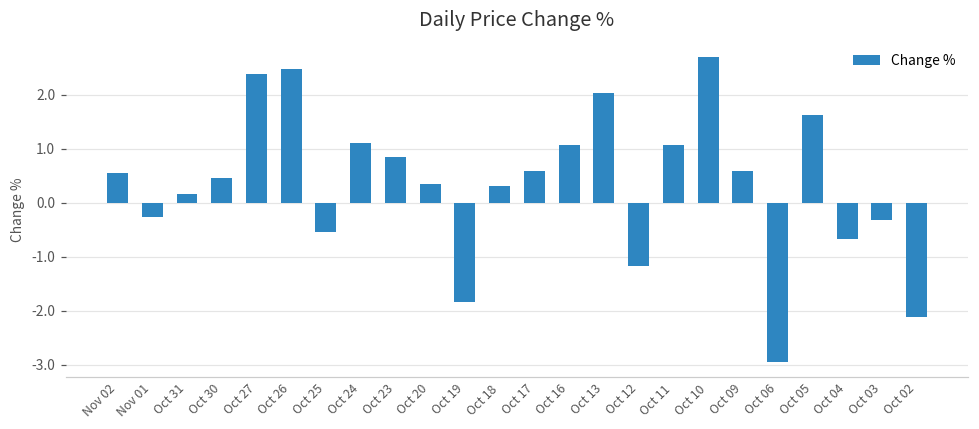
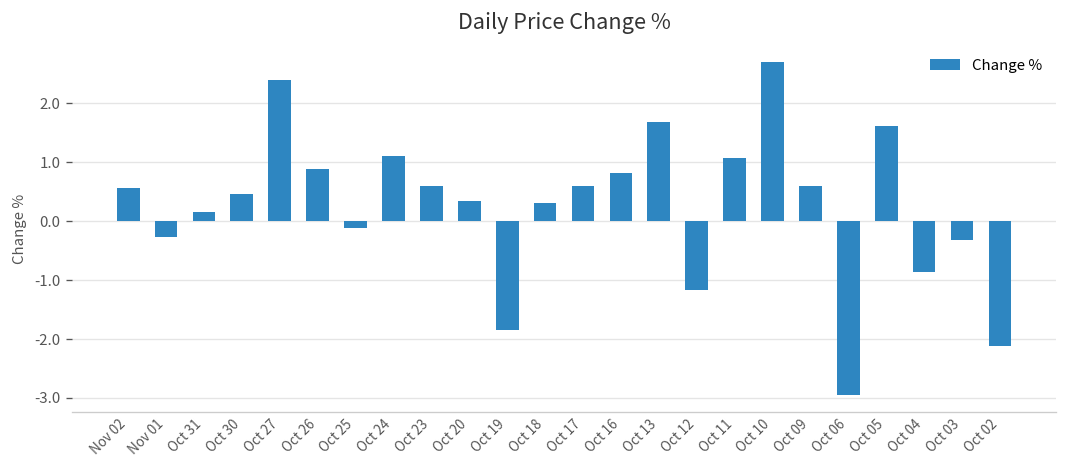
Oct 26: 2.5 -> 0.9
Oct 25: -0.6 -> -0.1
Oct 23: 0.8 -> 0.6
Oct 16: 1.1 -> 0.8
Oct 13: 2.0 -> 1.7
Oct 04: -0.7 -> -0.9
